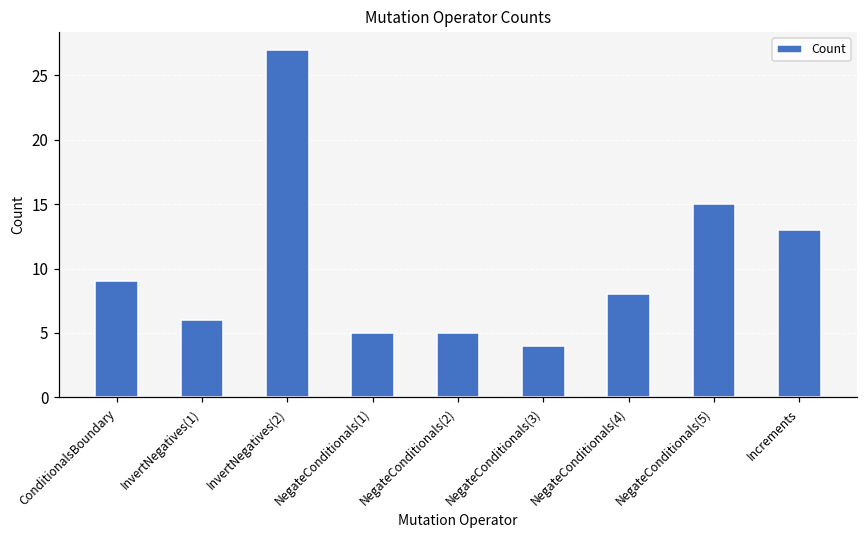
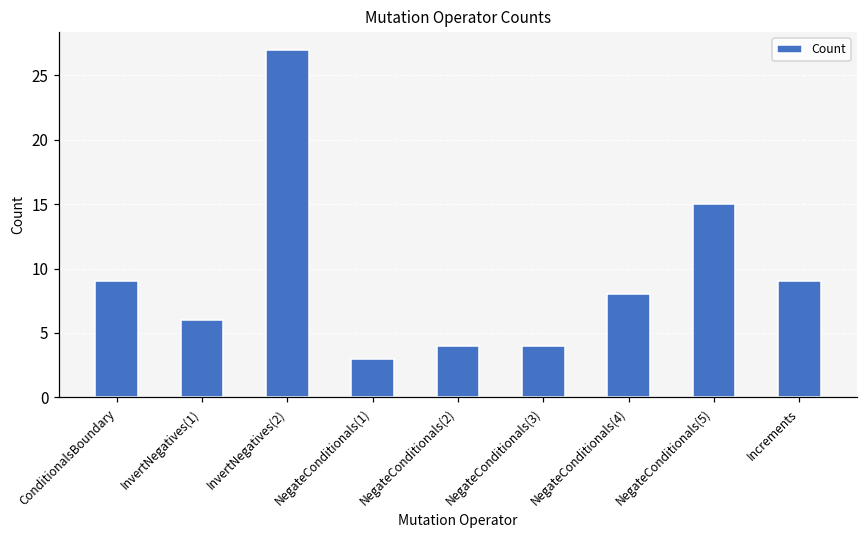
NegateConditionals(1): 5 -> 3
NegateConditionals(2): 5 -> 4
Increments: 13 -> 9
